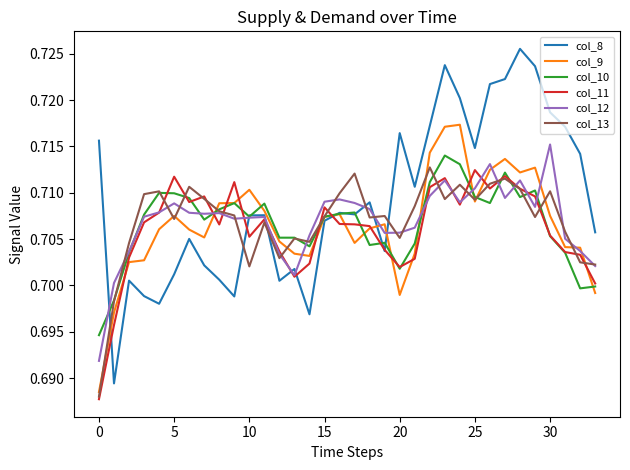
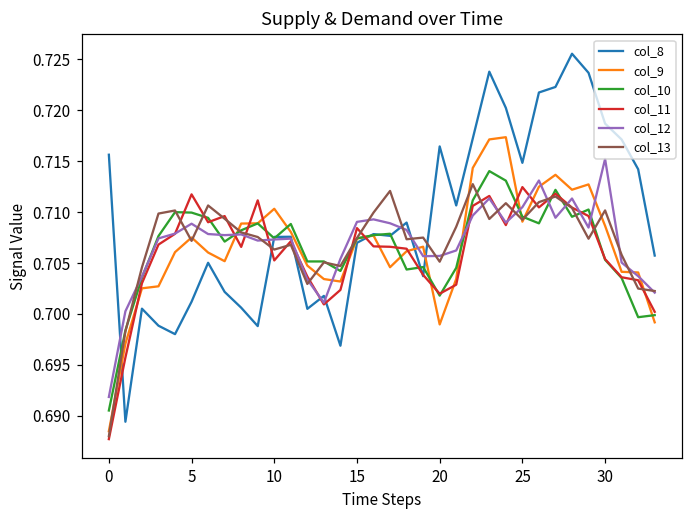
col_10, 0: 0.695 -> 0.691
col_13, 10: 0.702 -> 0.706
col_9, 30: 0.708 -> 0.709
